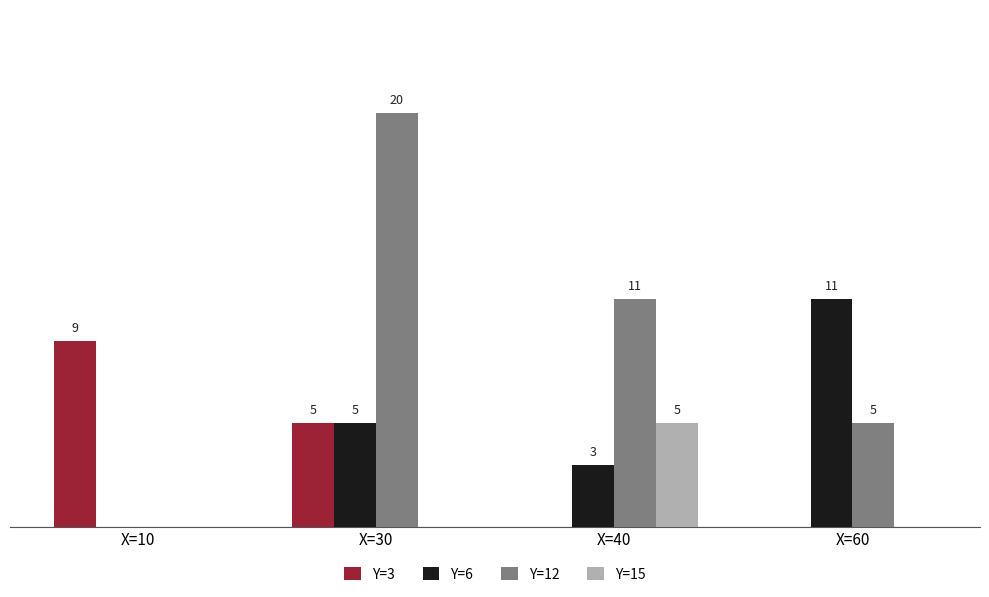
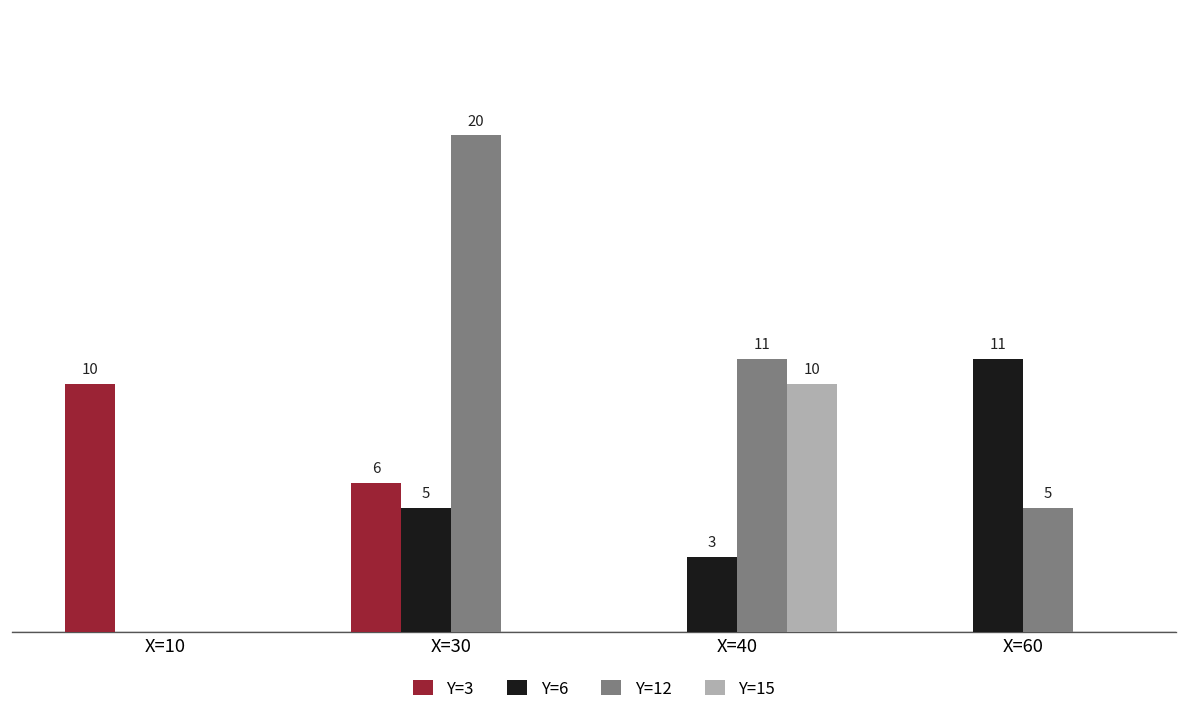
Y=3, X=10: 9 -> 10
Y=3, X=30: 5 -> 6
Y=15, X=40: 5 -> 10
